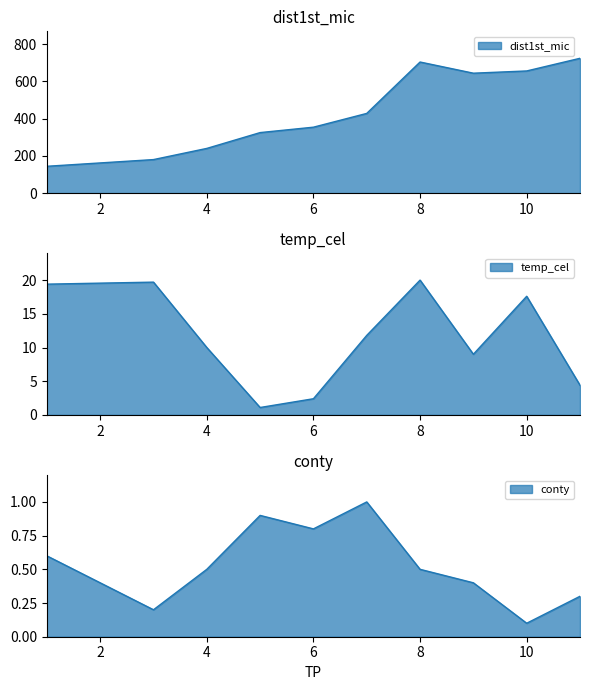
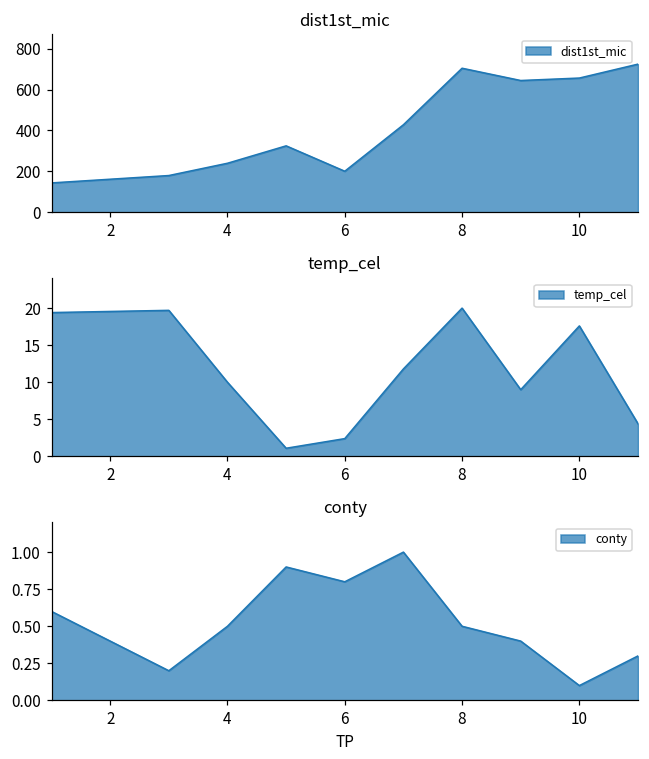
dist1st_mic, 6: 350 -> 200
